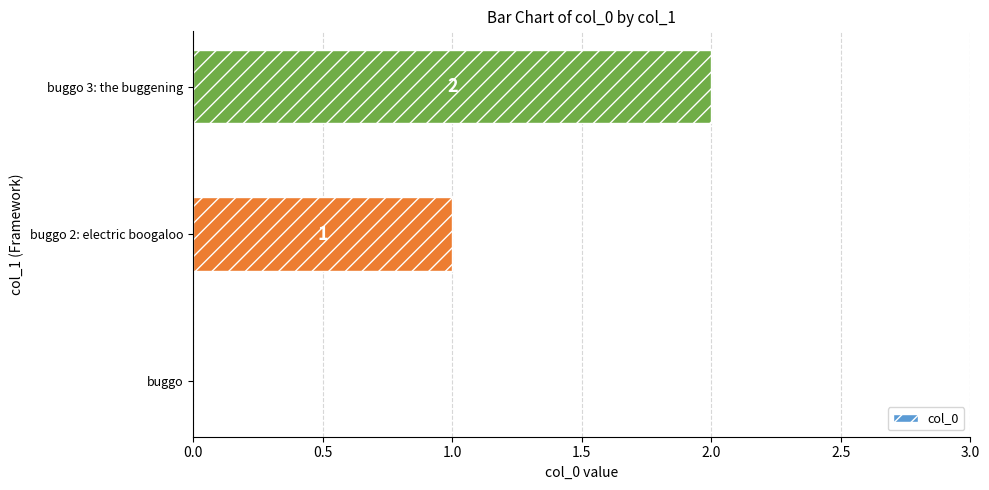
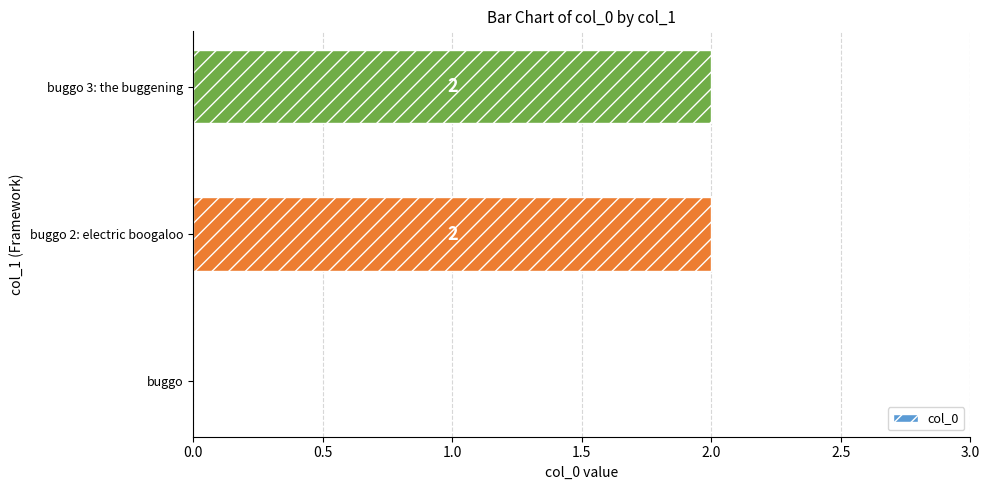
buggo 2: electric boogaloo: 1 -> 2
